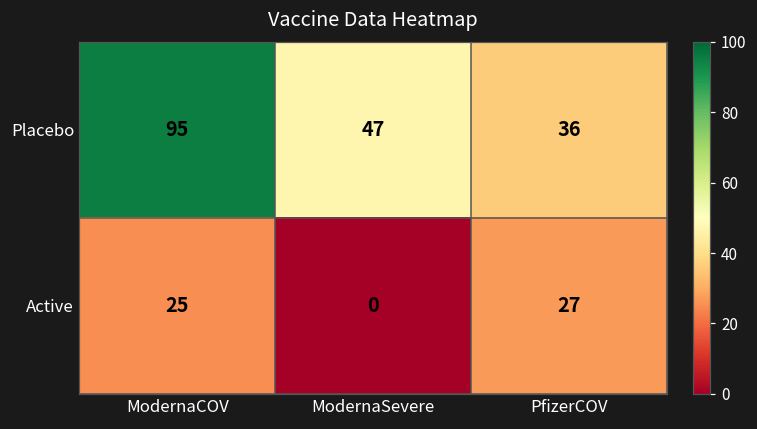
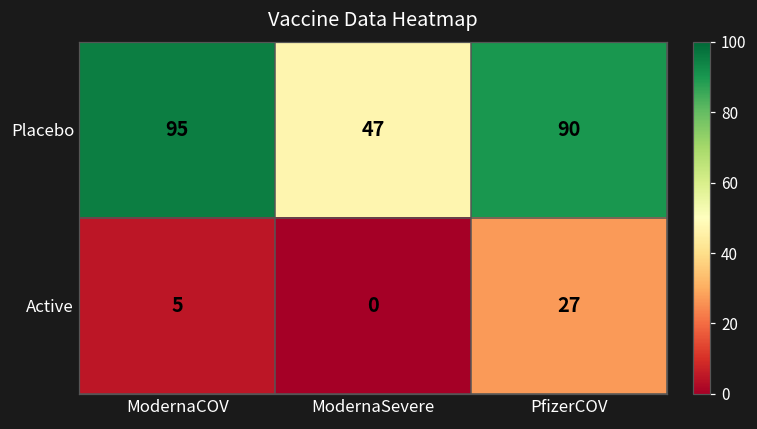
Placebo, PfizerCOV: 36 -> 90
Active, ModernaCOV: 25 -> 5
